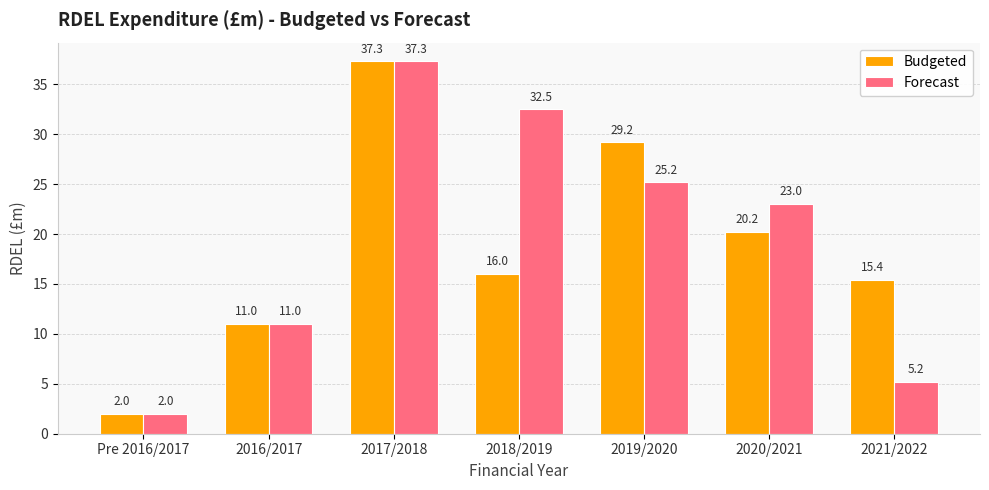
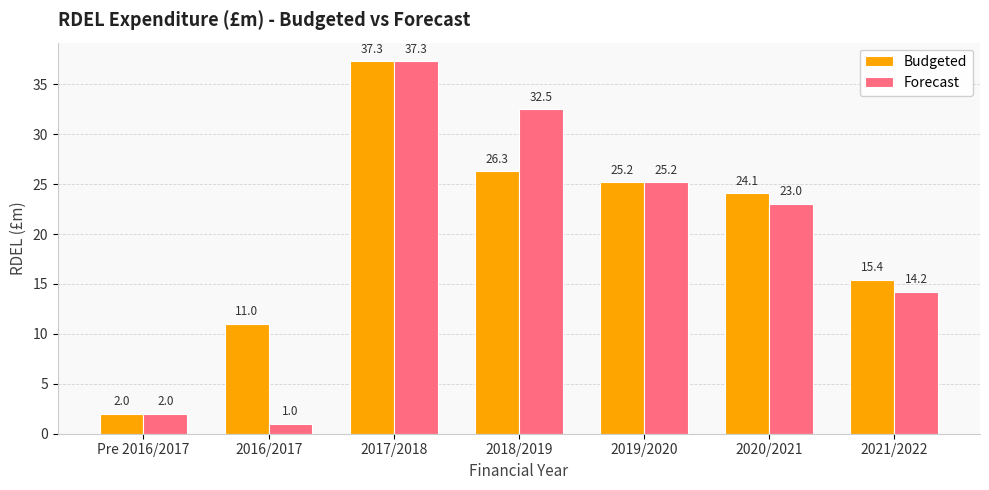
Forecast, 2016/2017: 11.0 -> 1.0
Budgeted, 2018/2019: 16.0 -> 26.3
Budgeted, 2019/2020: 29.2 -> 25.2
Budgeted, 2020/2021: 20.2 -> 24.1
Forecast, 2021/2022: 5.2 -> 14.2
